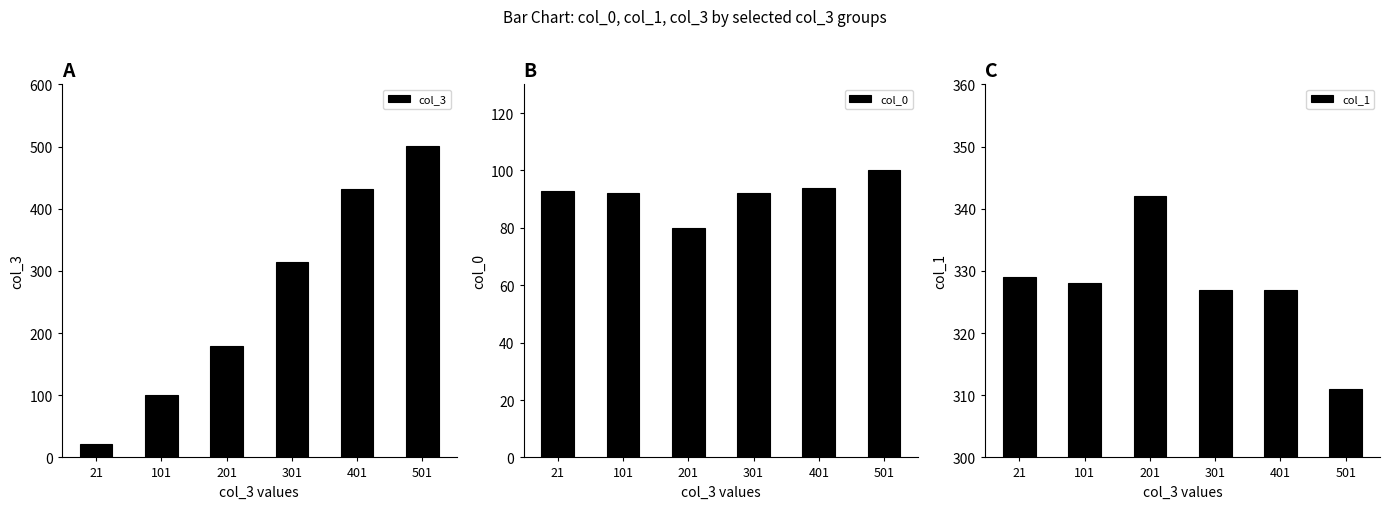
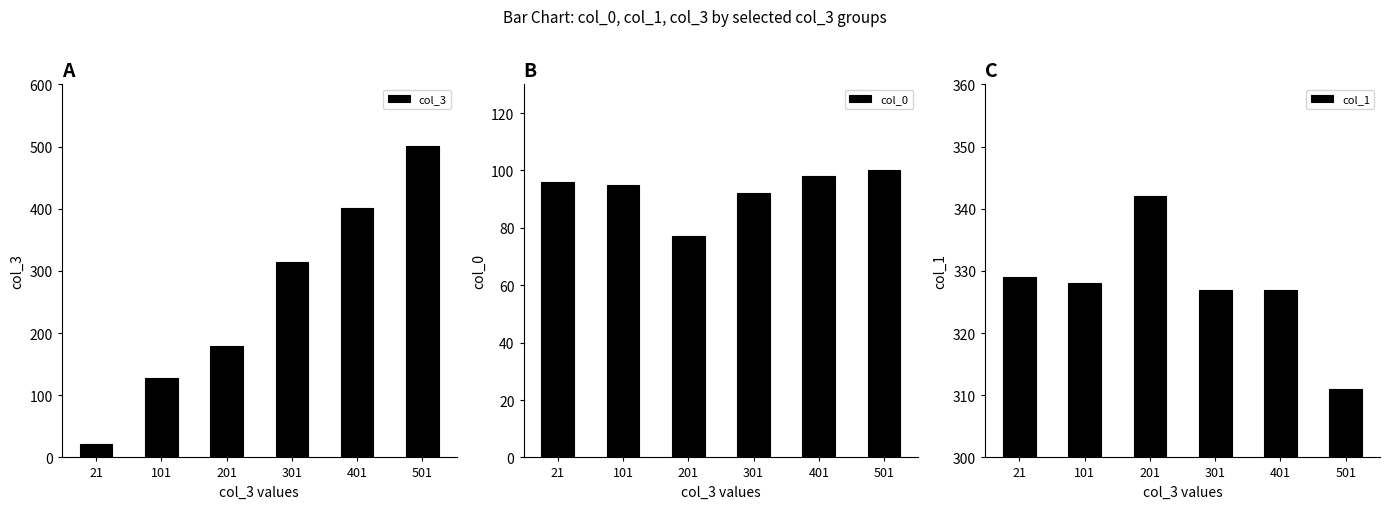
A, 101: 100 -> 130
A, 401: 430 -> 400
B, 21: 93 -> 96
B, 101: 92 -> 95
B, 201: 80 -> 77
B, 401: 94 -> 98
